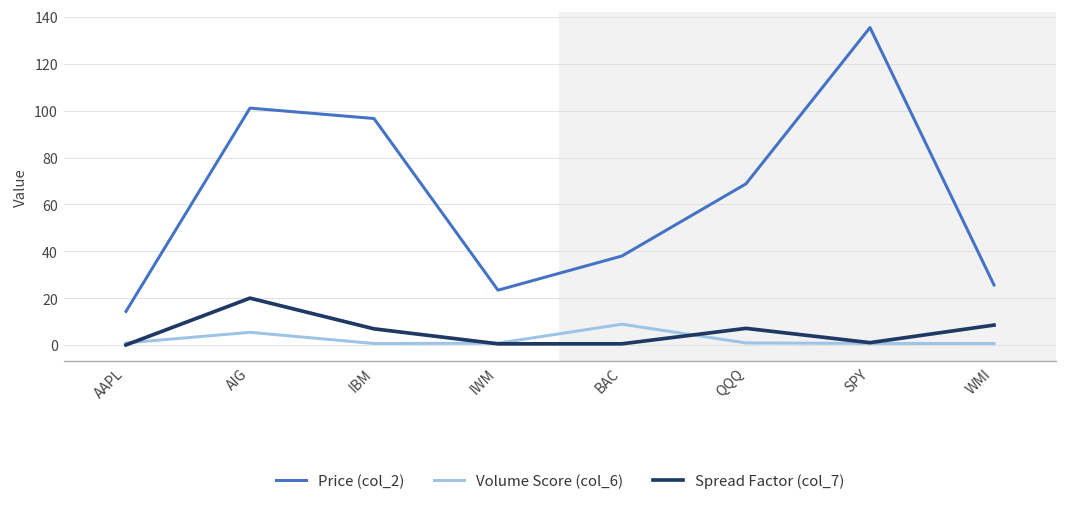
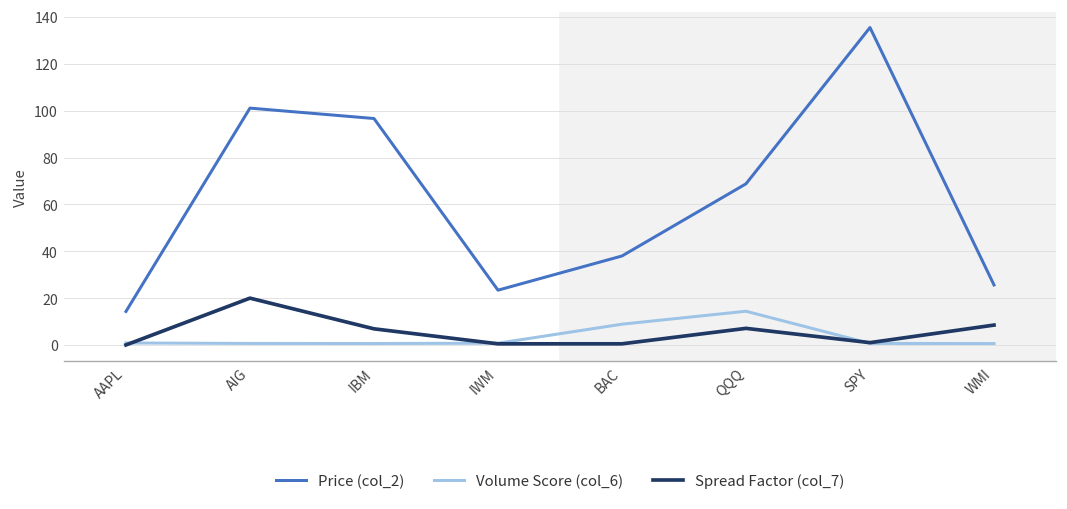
Volume Score (col_6), AIG: 5 -> 1
Volume Score (col_6), QQQ: 1 -> 14
